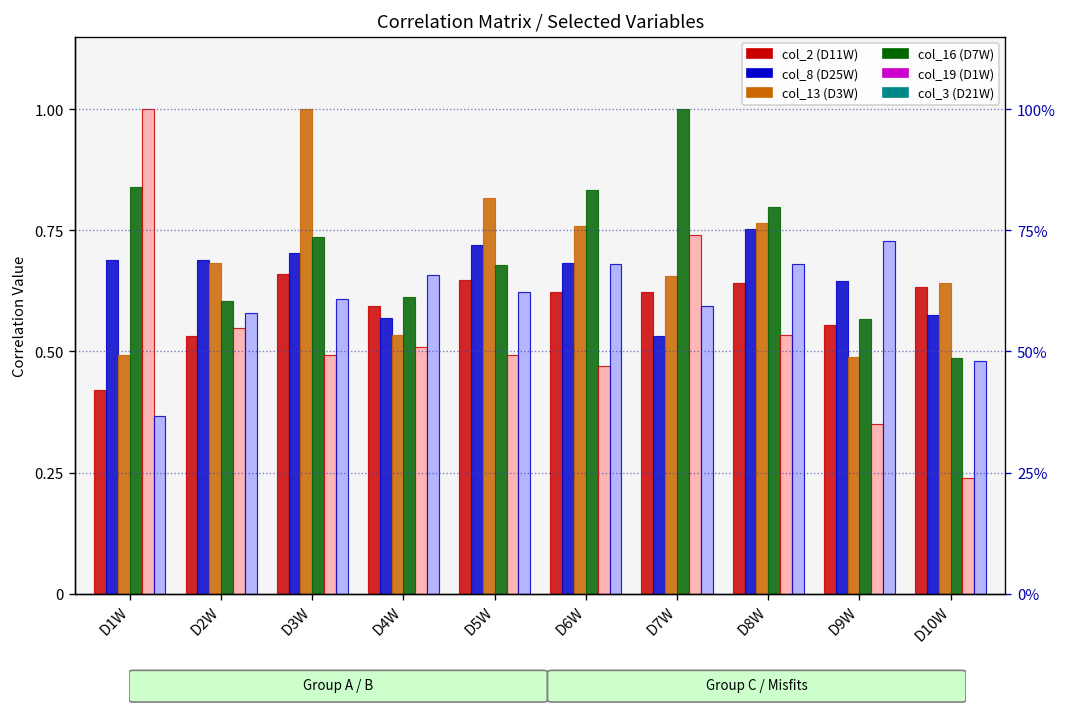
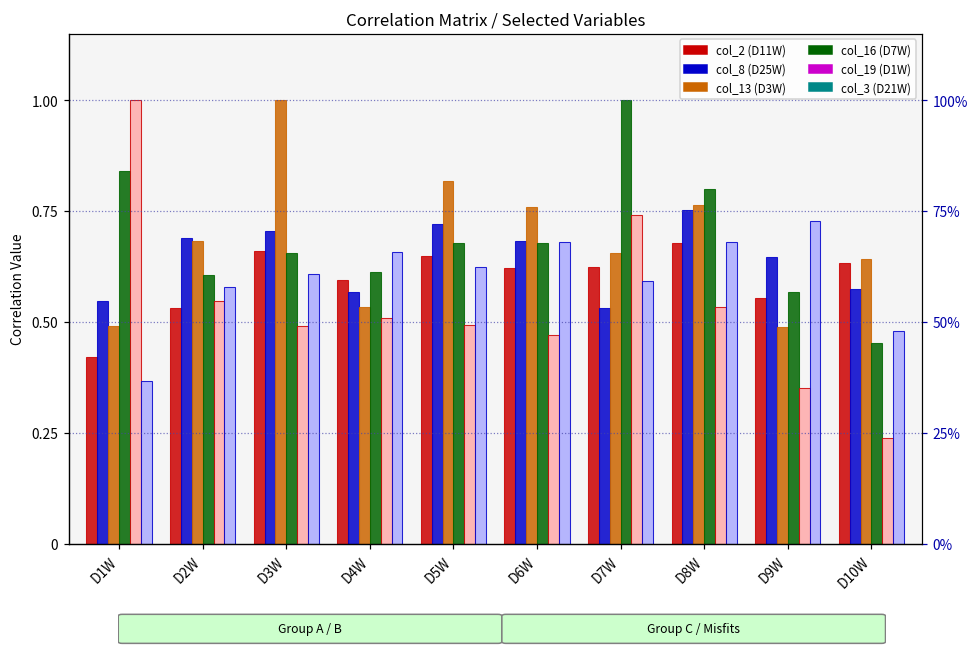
col_8 (D25W), D1W: 0.69 -> 0.55
col_16 (D7W), D3W: 0.74 -> 0.66
col_16 (D7W), D6W: 0.83 -> 0.68
col_2 (D11W), D8W: 0.64 -> 0.68
col_16 (D7W), D10W: 0.49 -> 0.45
